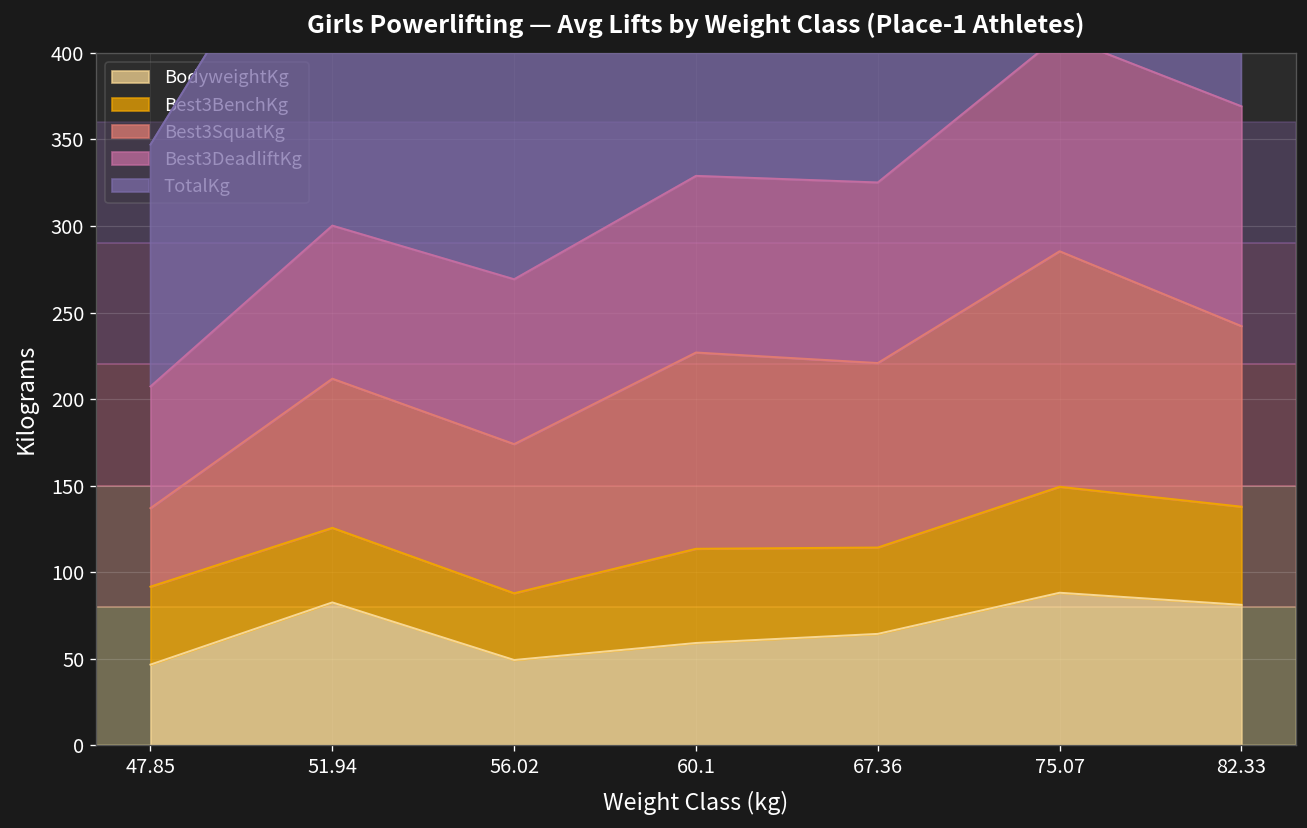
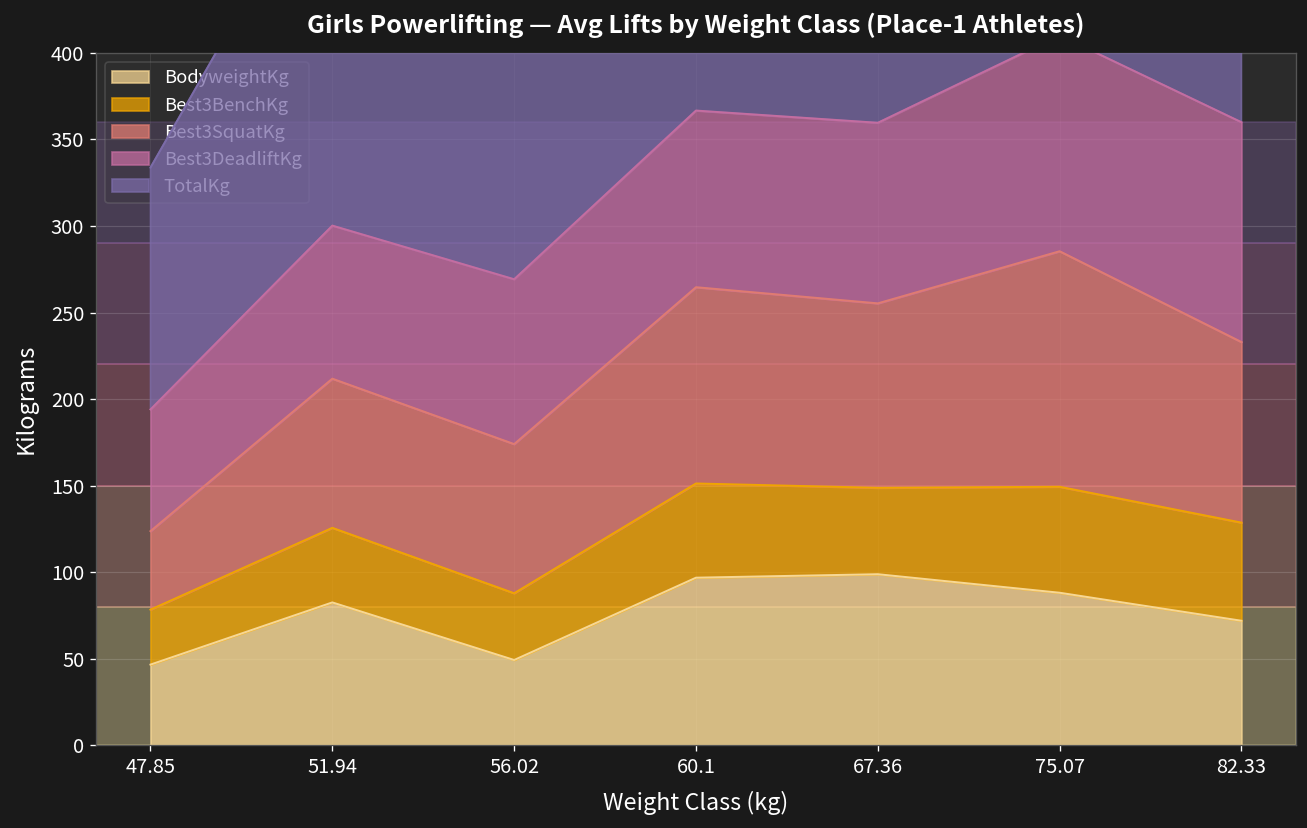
Best3BenchKg, 47.85: 45 -> 32
BodyweightKg, 60.1: 59 -> 97
BodyweightKg, 67.36: 64 -> 99
BodyweightKg, 82.33: 81 -> 72
